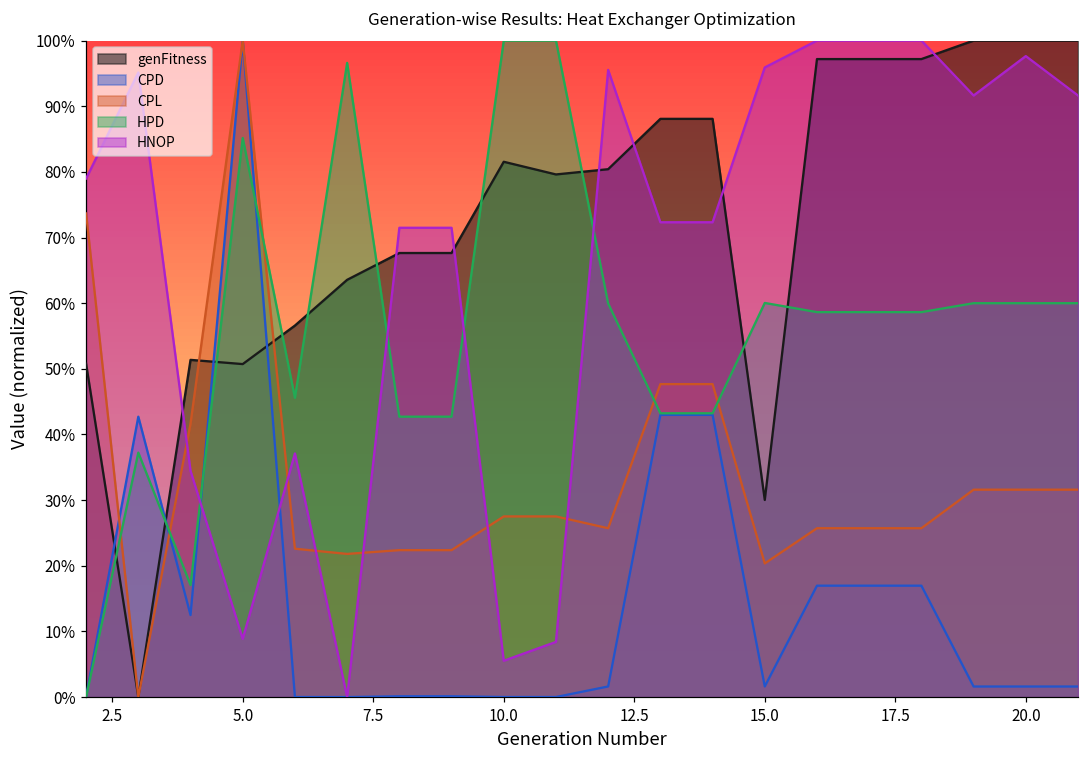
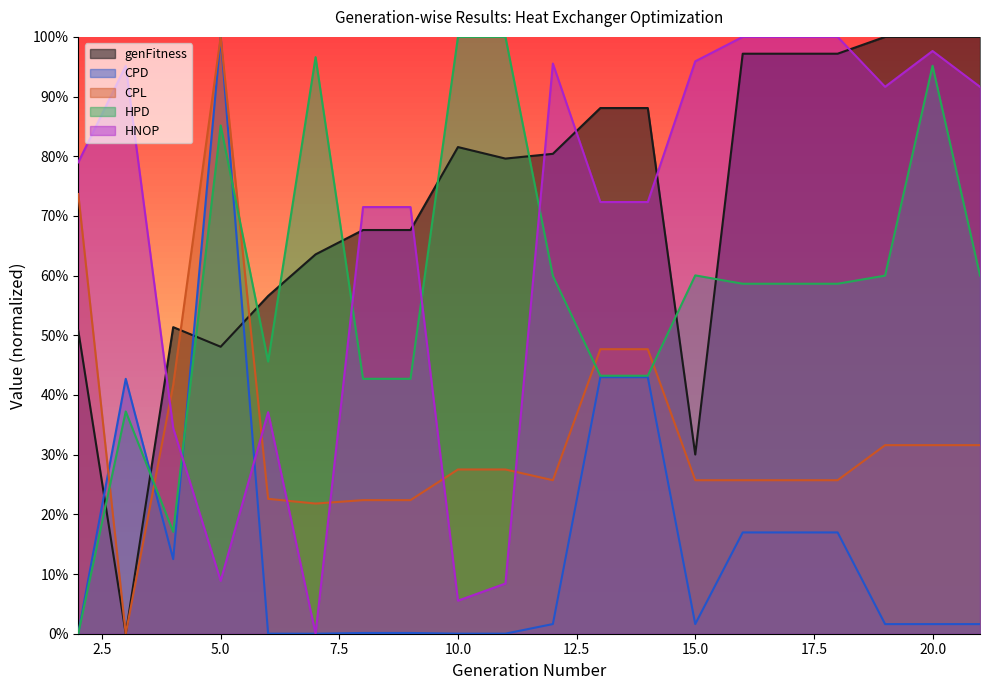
genFitness, 5.0: 51% -> 48%
CPL, 15.0: 20% -> 26%
HPD, 20.0: 60% -> 95%
